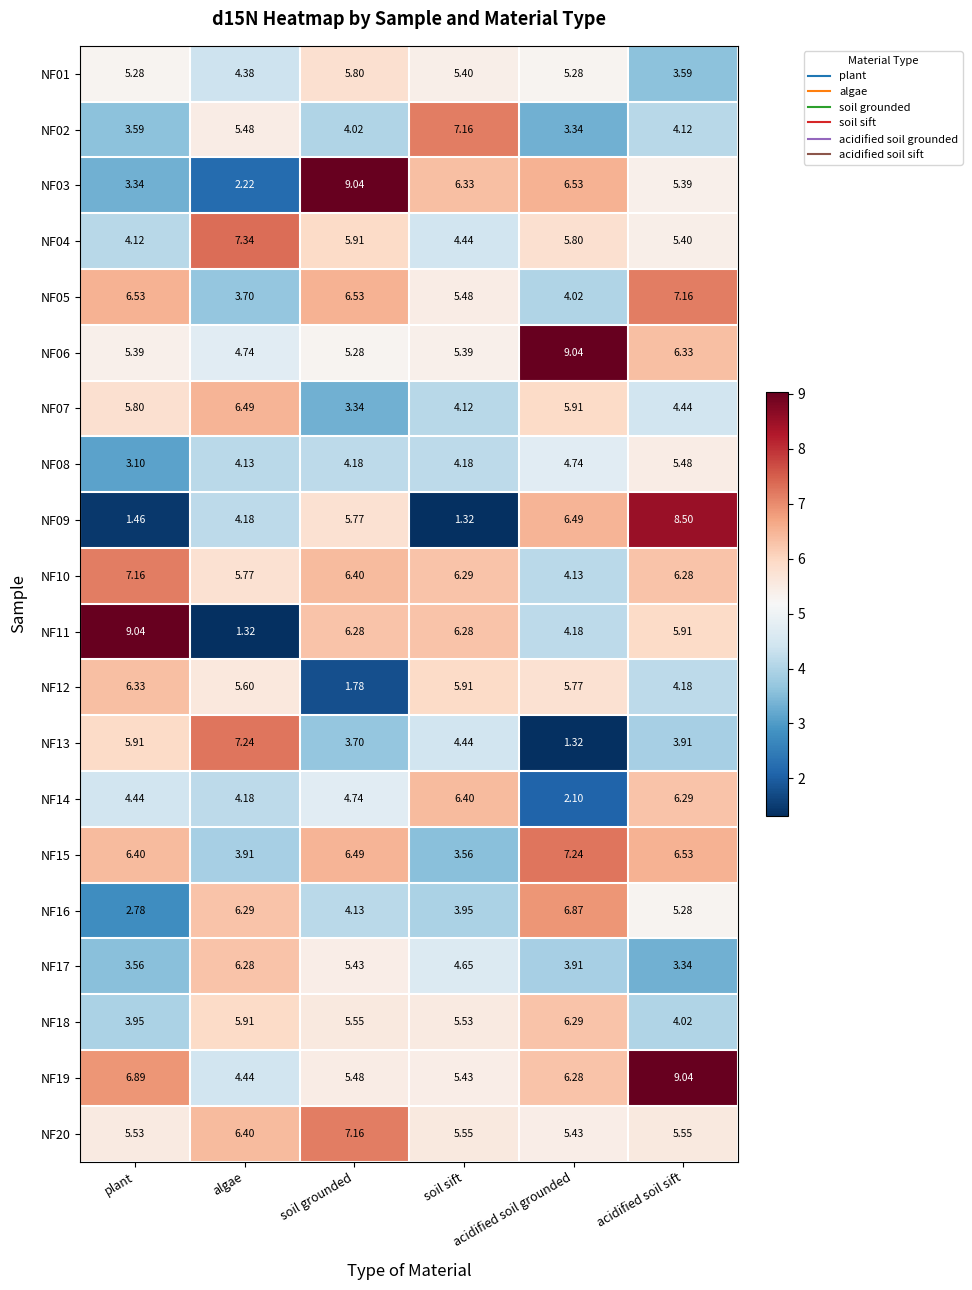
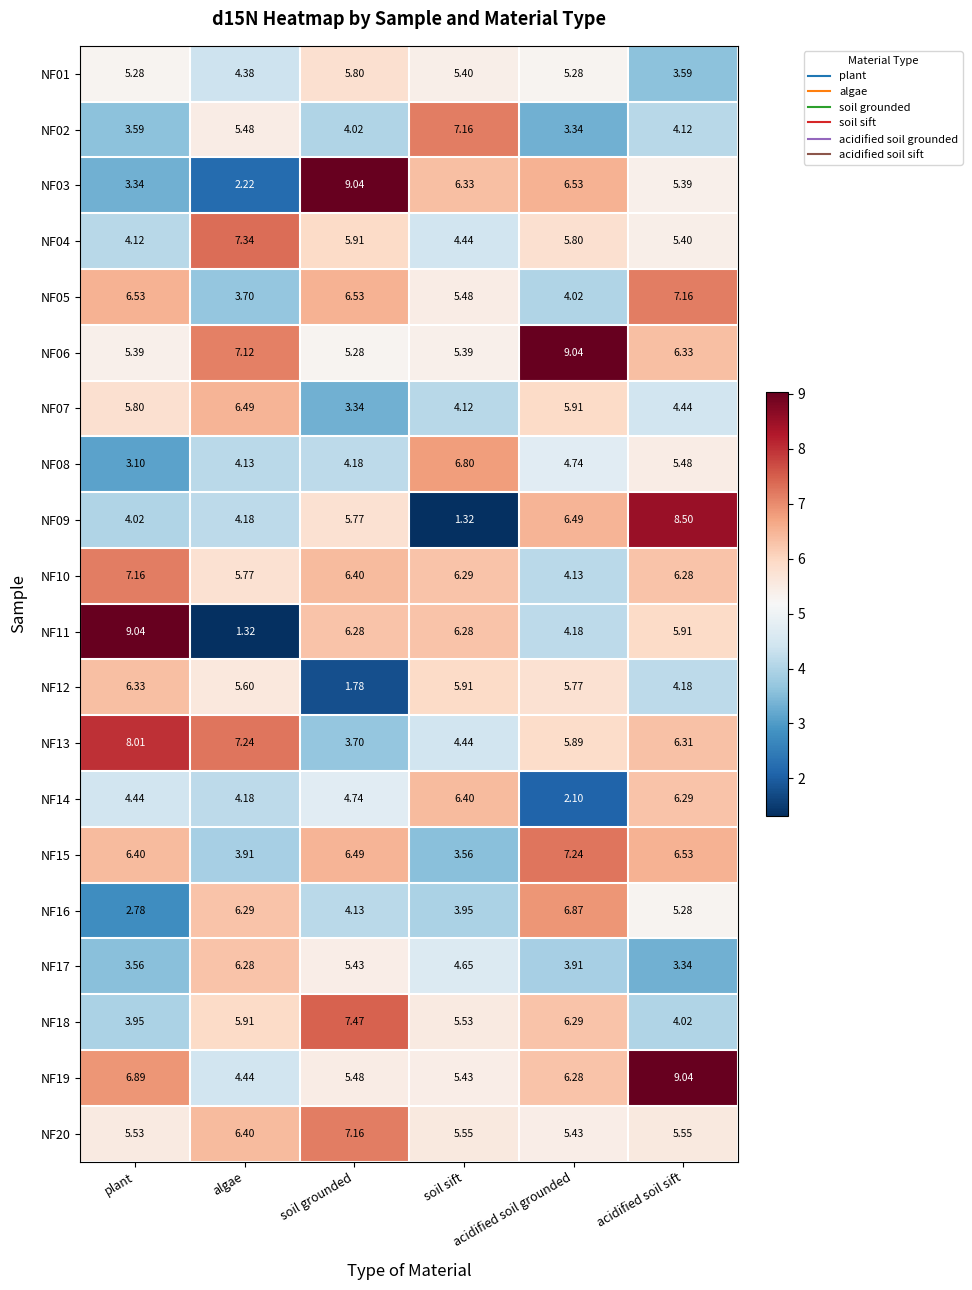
NF06, algae: 4.74 -> 7.12
NF08, soil sift: 4.18 -> 6.80
NF09, plant: 1.46 -> 4.02
NF13, plant: 5.91 -> 8.01
NF13, acidified soil grounded: 1.32 -> 5.89
NF13, acidified soil sift: 3.91 -> 6.31
NF18, soil grounded: 5.55 -> 7.47
